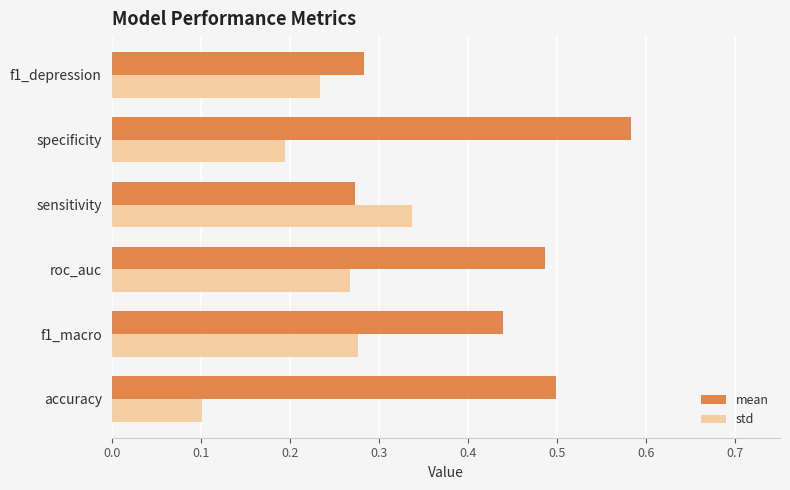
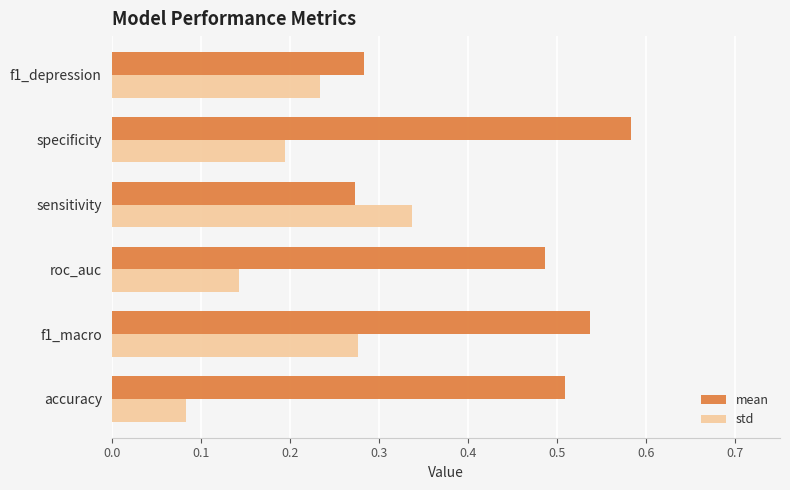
std, roc_auc: 0.27 -> 0.14
mean, f1_macro: 0.44 -> 0.54
mean, accuracy: 0.50 -> 0.51
std, accuracy: 0.10 -> 0.08
